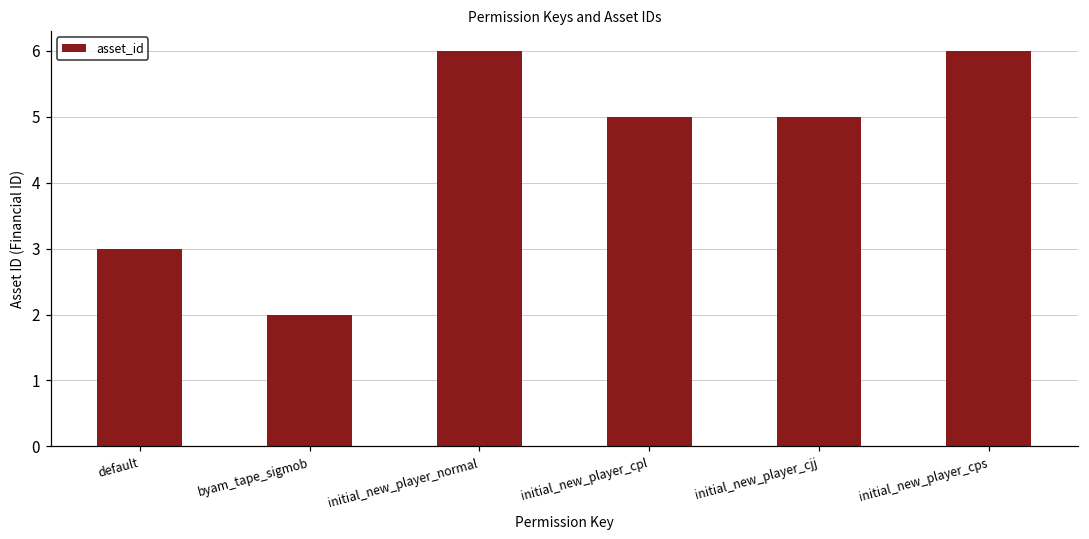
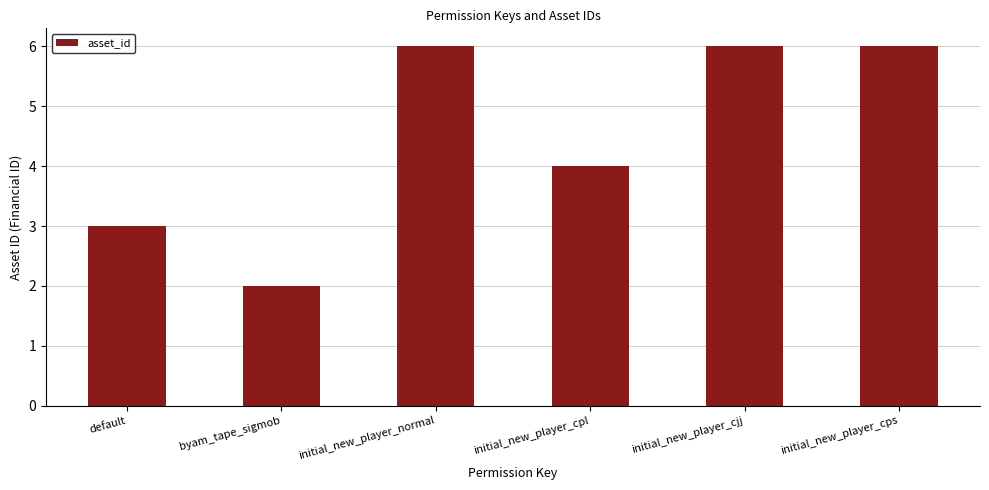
initial_new_player_cpl: 5 -> 4
initial_new_player_cjj: 5 -> 6
